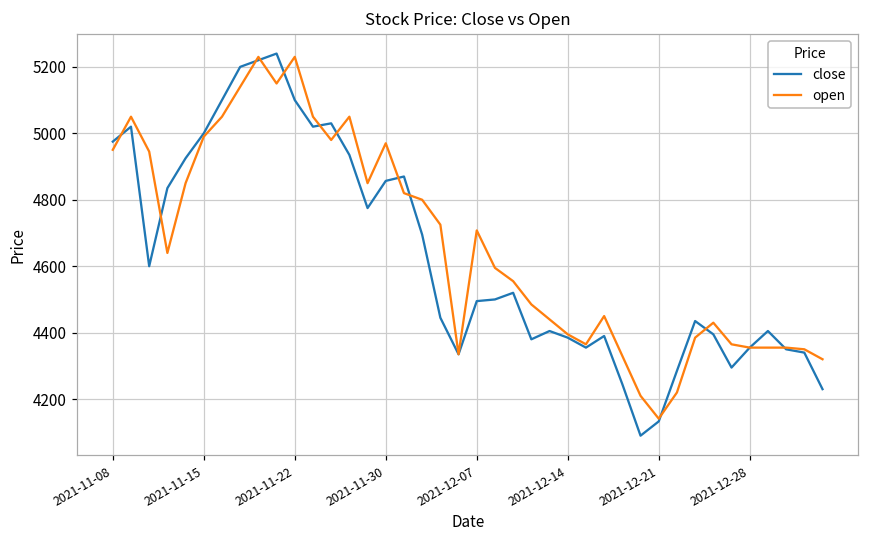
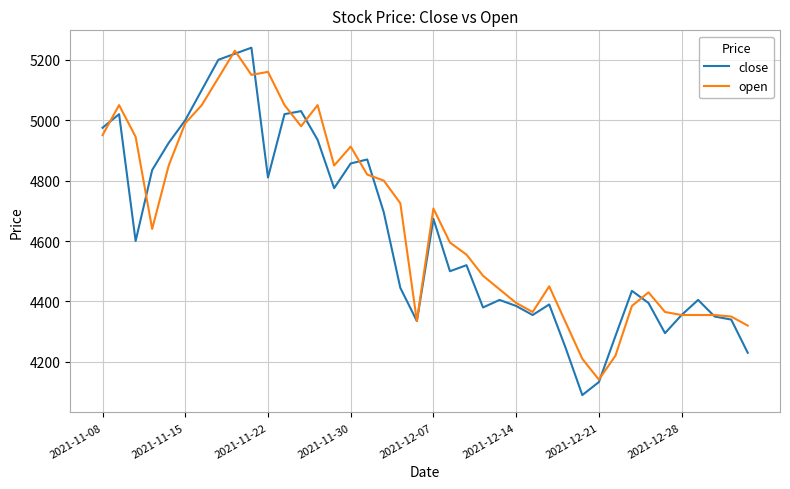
close, 2021-11-22: 5100 -> 4810
open, 2021-11-22: 5230 -> 5160
open, 2021-11-30: 4970 -> 4910
close, 2021-12-07: 4500 -> 4670
